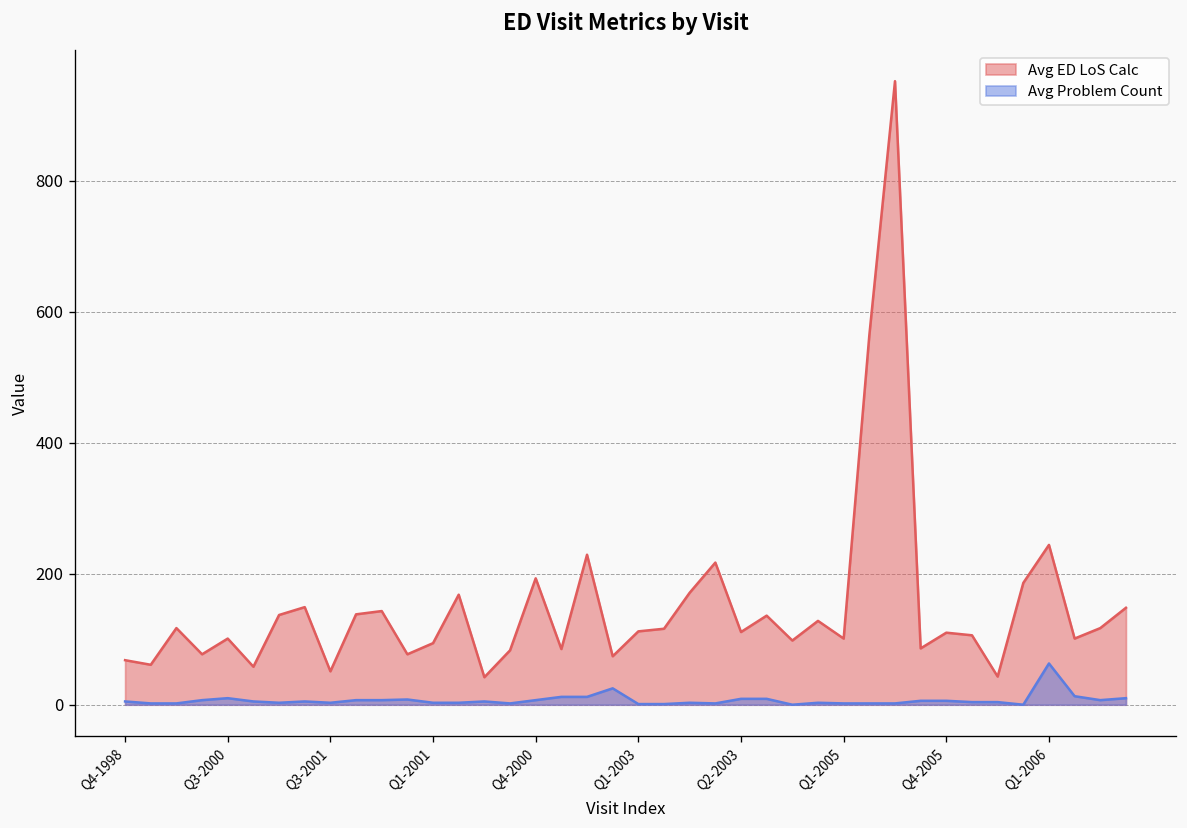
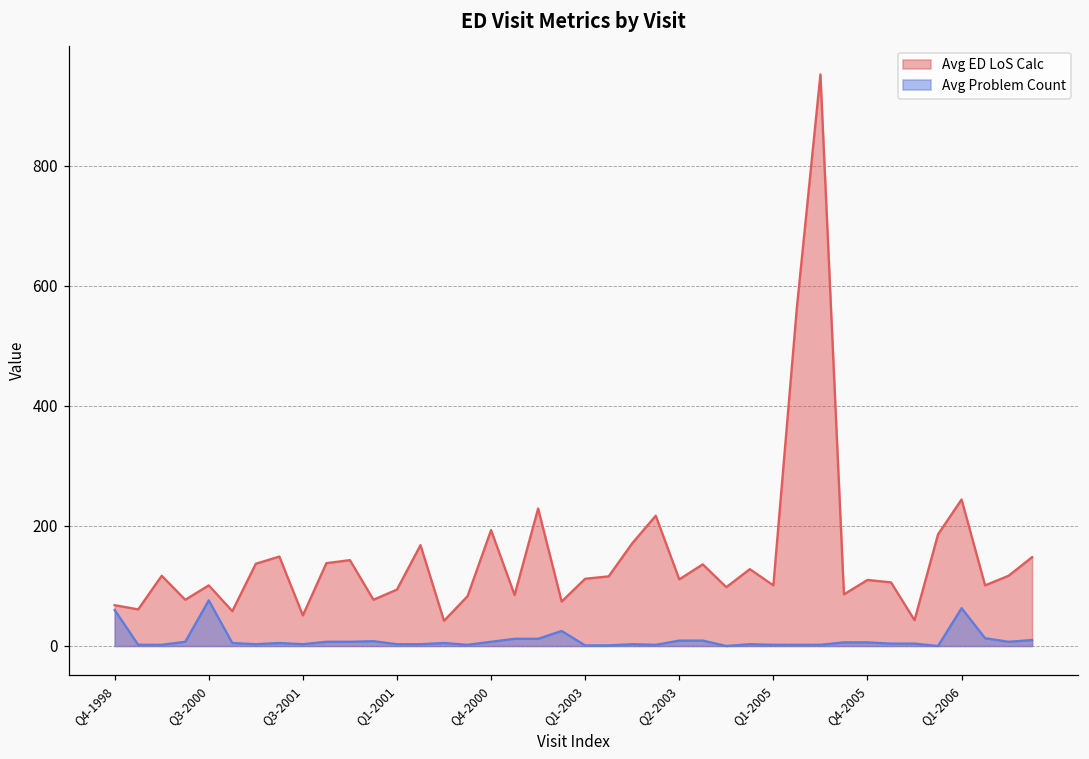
Avg Problem Count, Q4-1998: 10 -> 60
Avg Problem Count, Q3-2000: 10 -> 80
